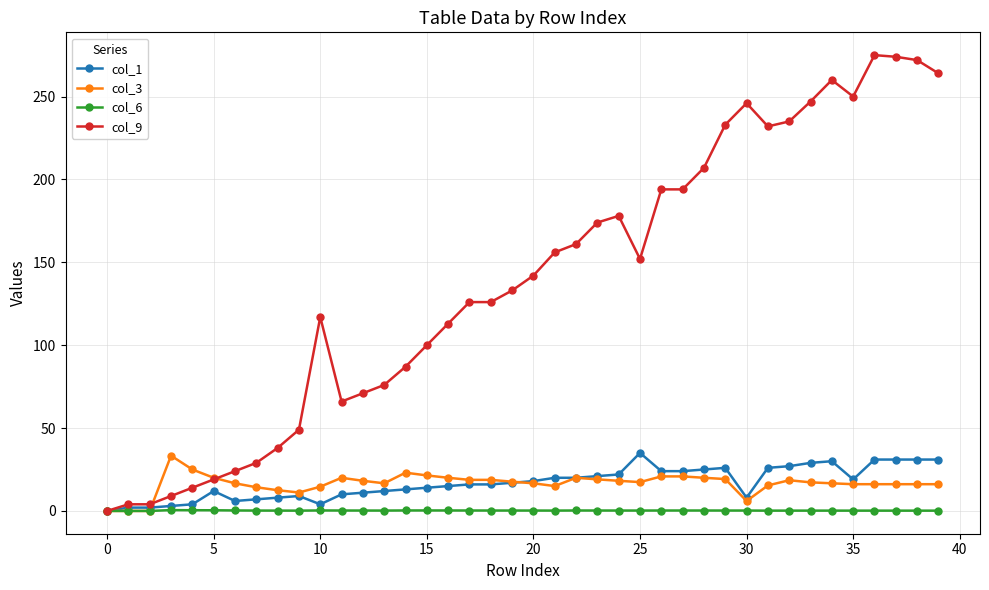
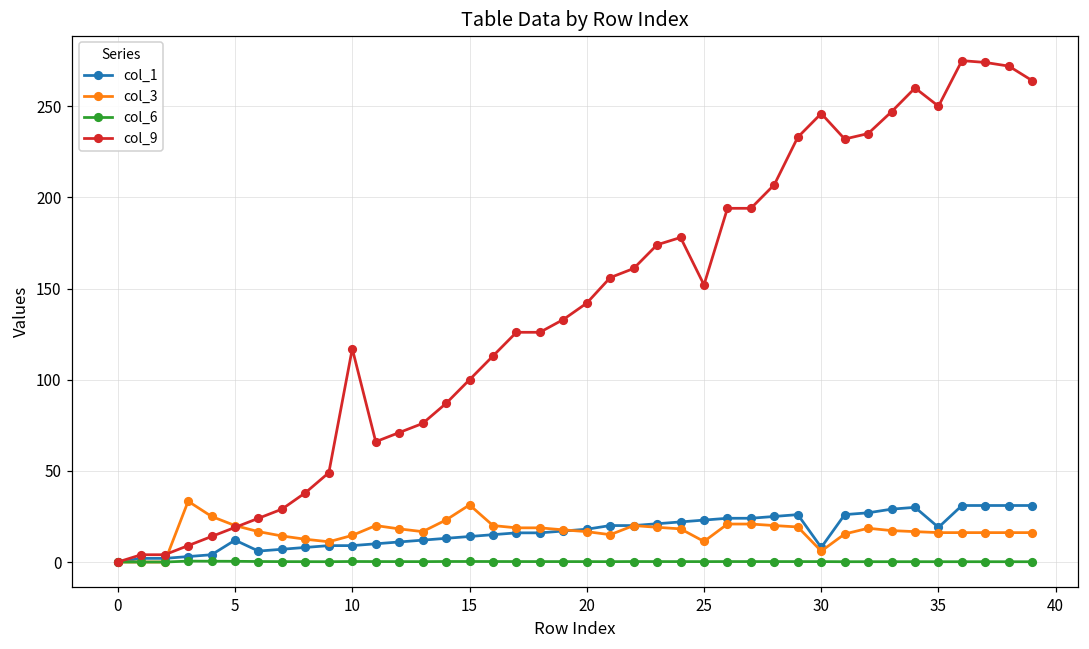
col_1, 10: 4 -> 9
col_3, 15: 21 -> 31
col_1, 25: 35 -> 23
col_3, 25: 17 -> 11
